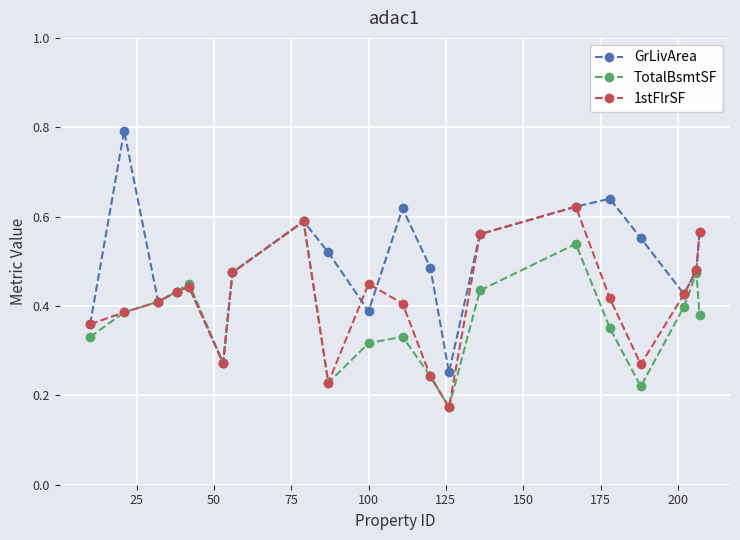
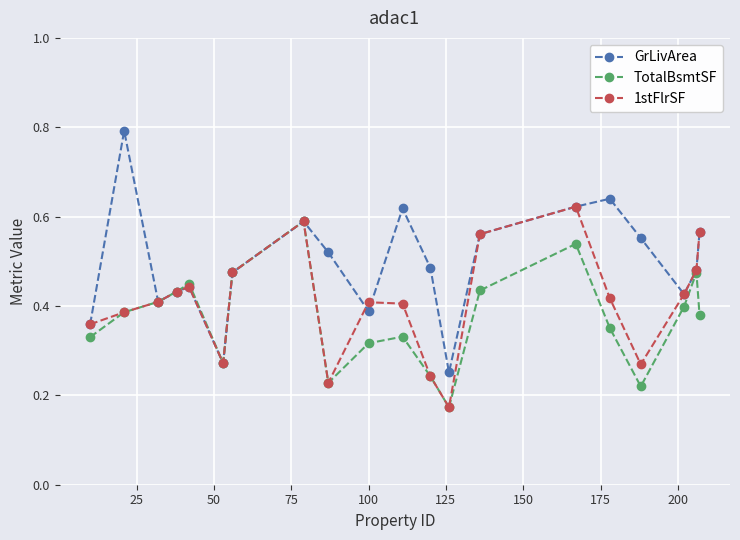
1stFlrSF, 100: 0.45 -> 0.41
